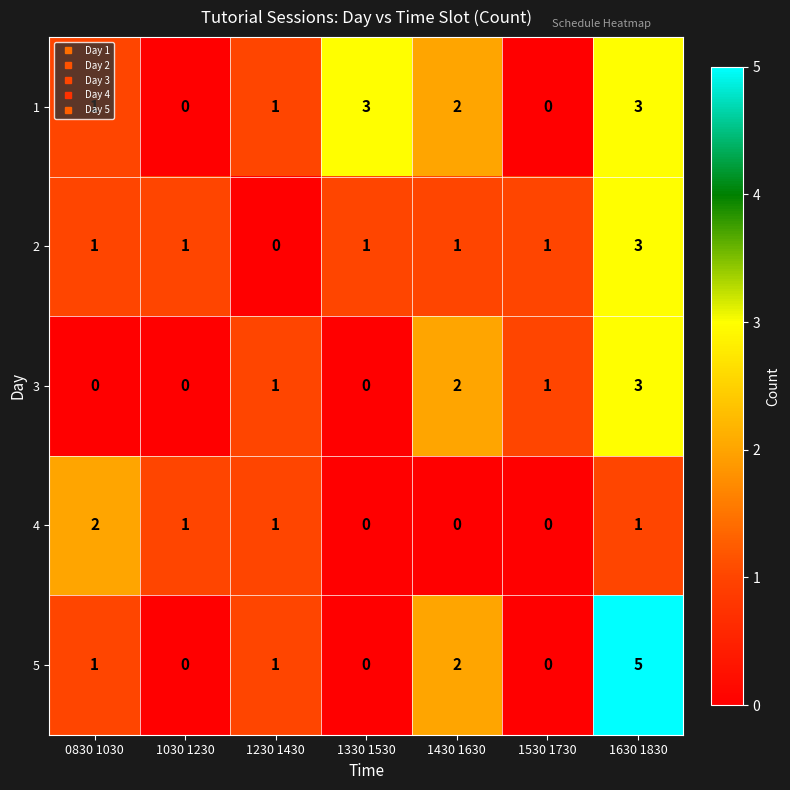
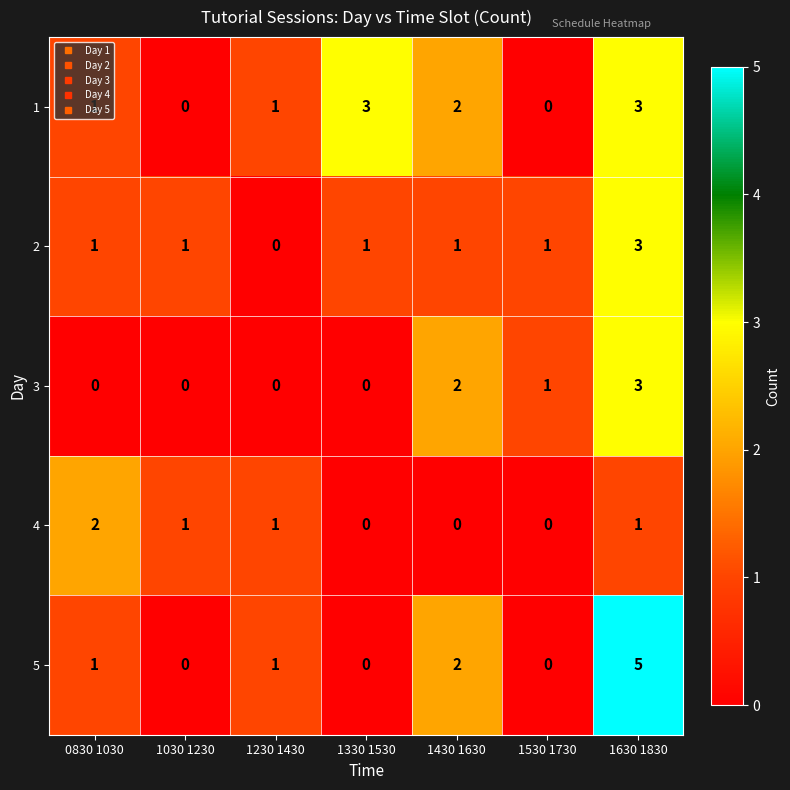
3, 1230 1430: 1 -> 0
